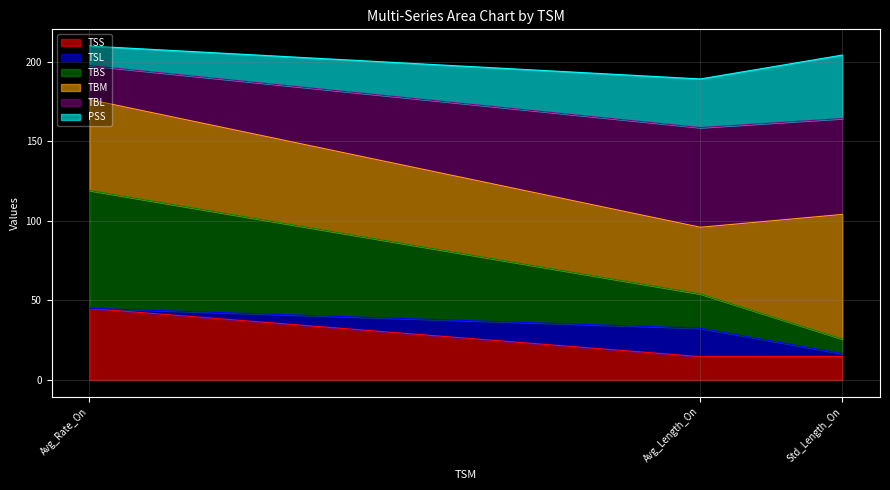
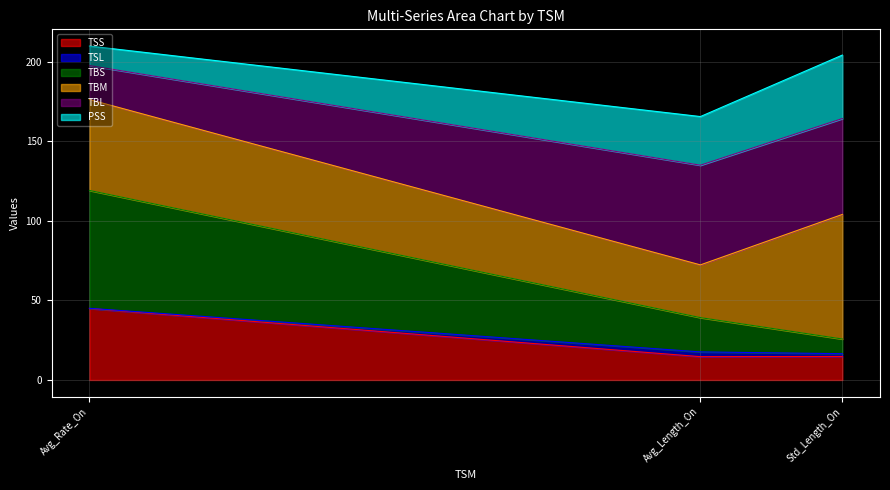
TSL, Avg_Length_On: 18 -> 3
TBM, Avg_Length_On: 42 -> 33
